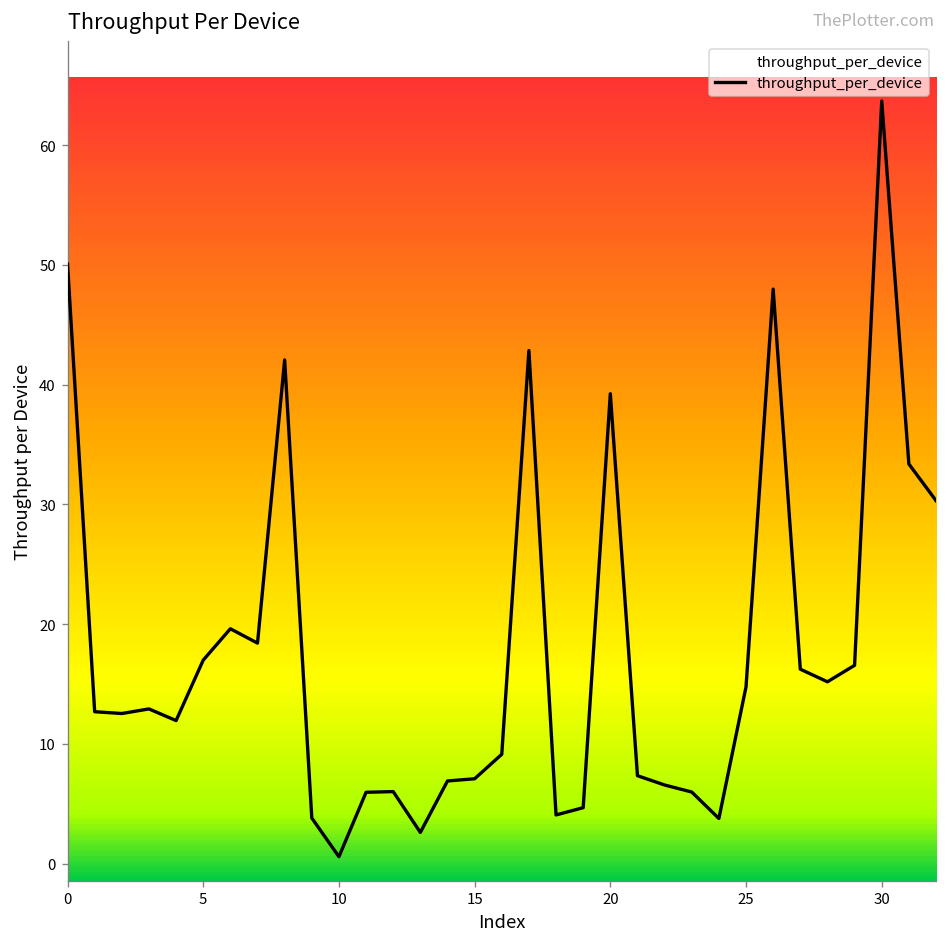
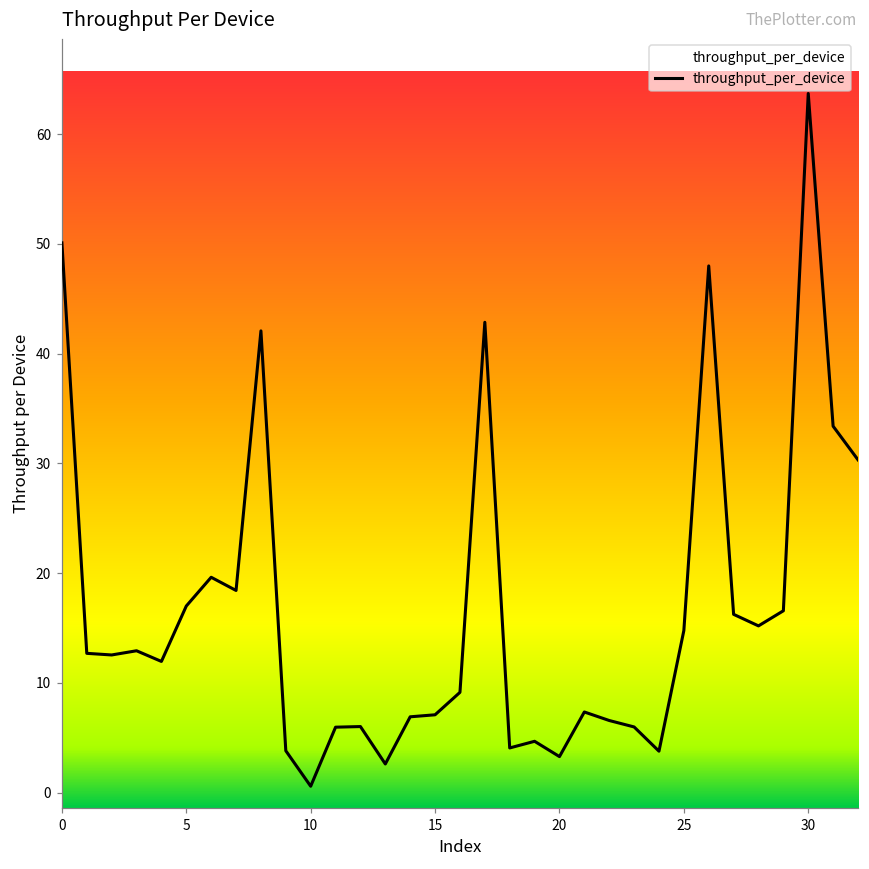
20: 39 -> 3
